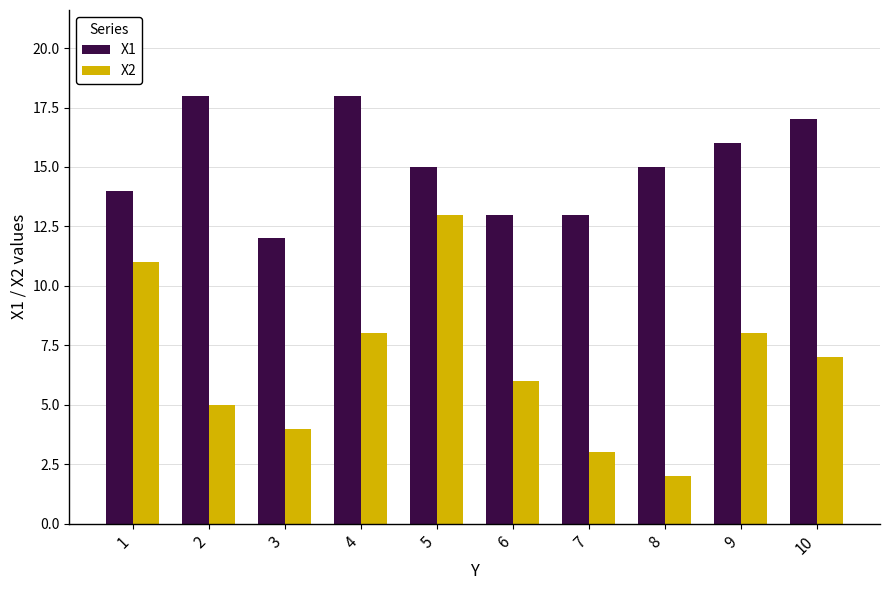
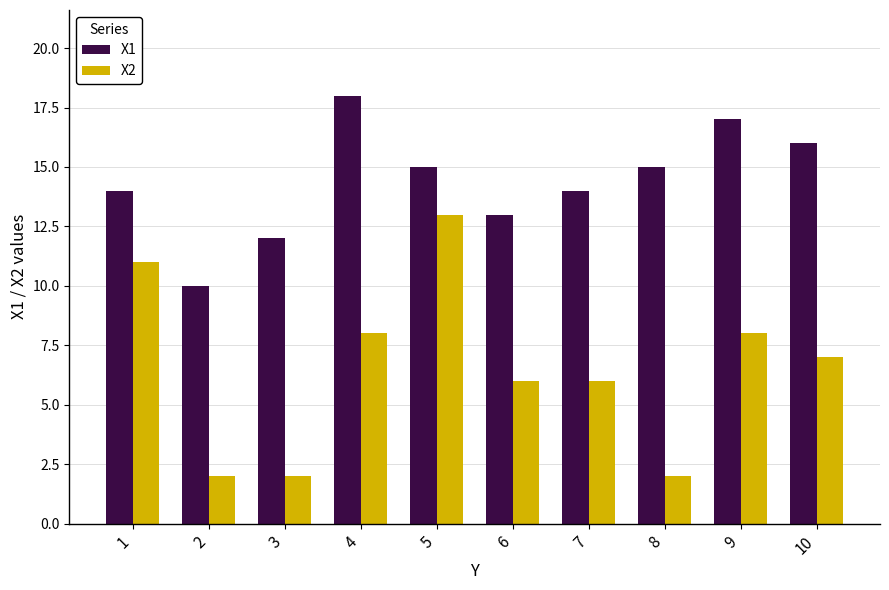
X1, 2: 18 -> 10
X2, 2: 5 -> 2
X2, 3: 4 -> 2
X1, 7: 13 -> 14
X2, 7: 3 -> 6
X1, 9: 16 -> 17
X1, 10: 17 -> 16
